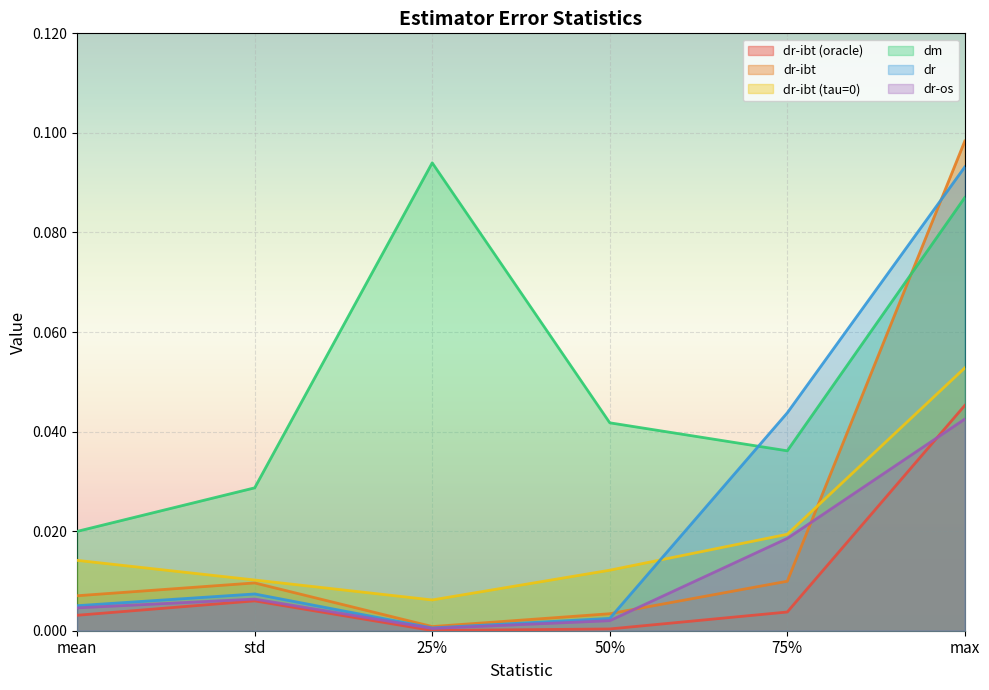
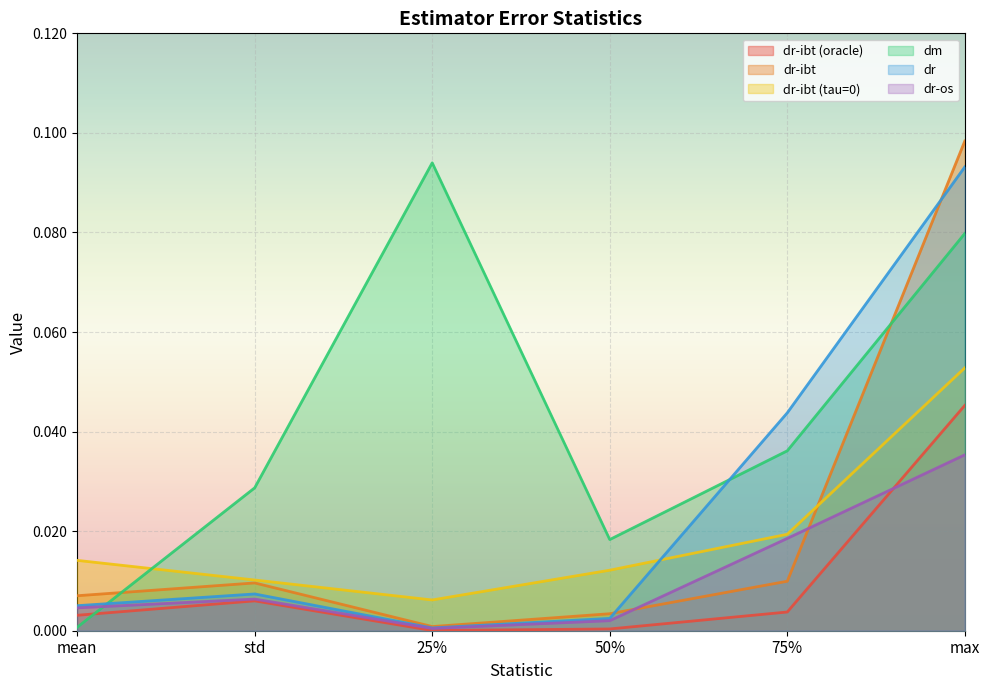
dm, mean: 0.020 -> 0.001
dm, 50%: 0.042 -> 0.018
dm, max: 0.087 -> 0.080
dr-os, max: 0.043 -> 0.035
